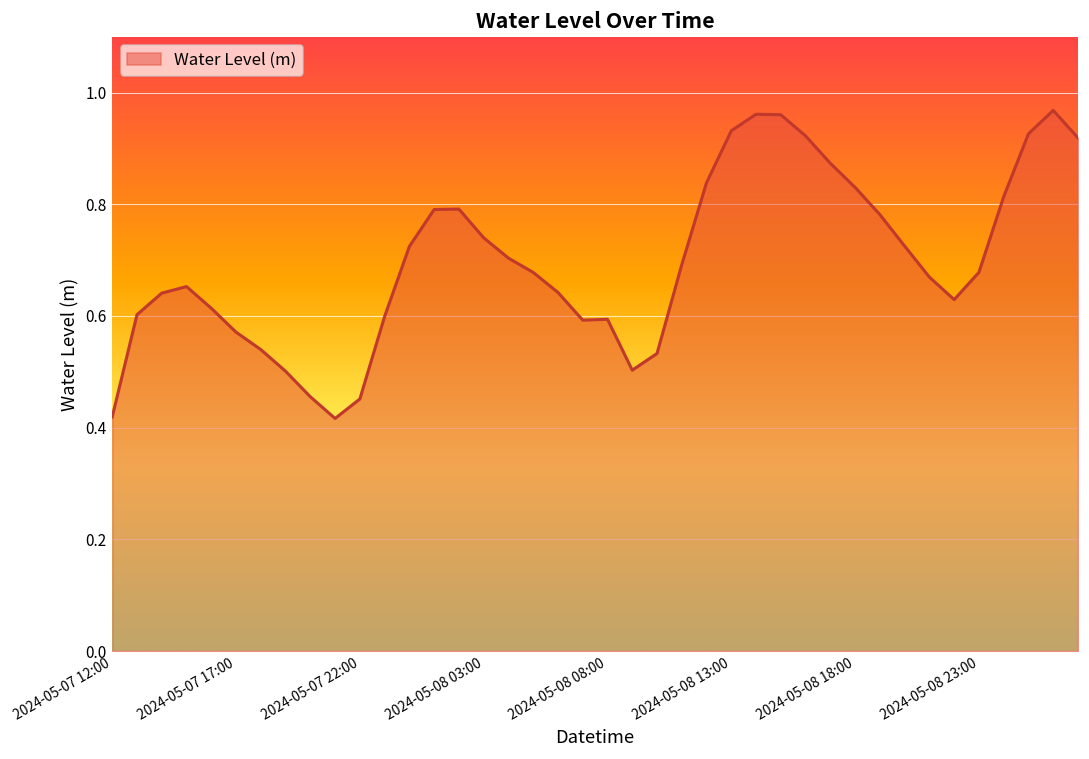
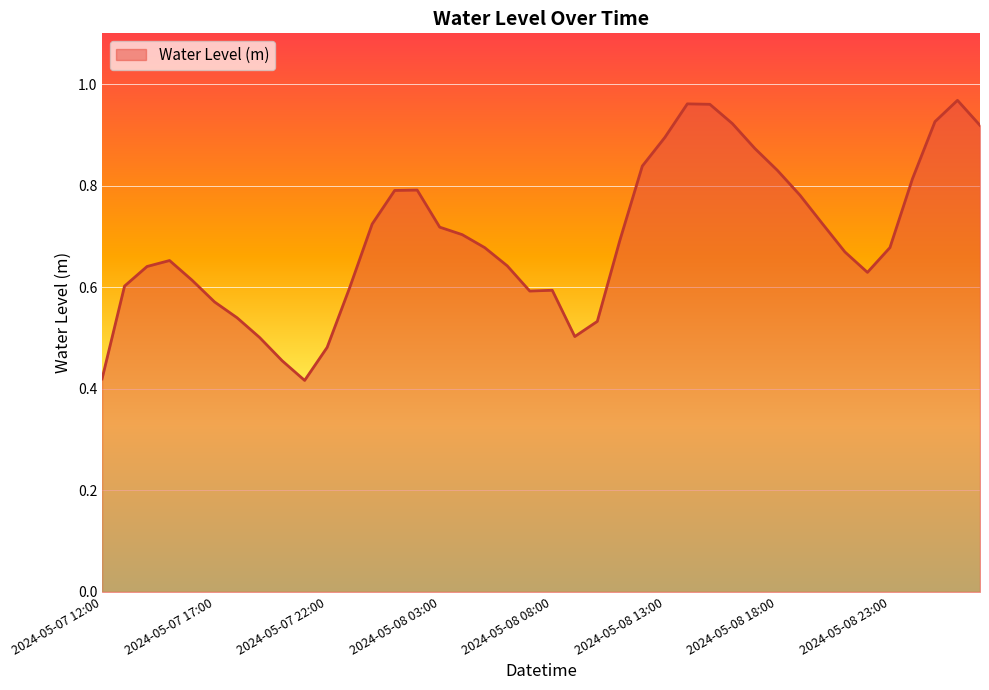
2024-05-07 22:00: 0.45 -> 0.48
2024-05-08 03:00: 0.74 -> 0.72
2024-05-08 13:00: 0.93 -> 0.89
